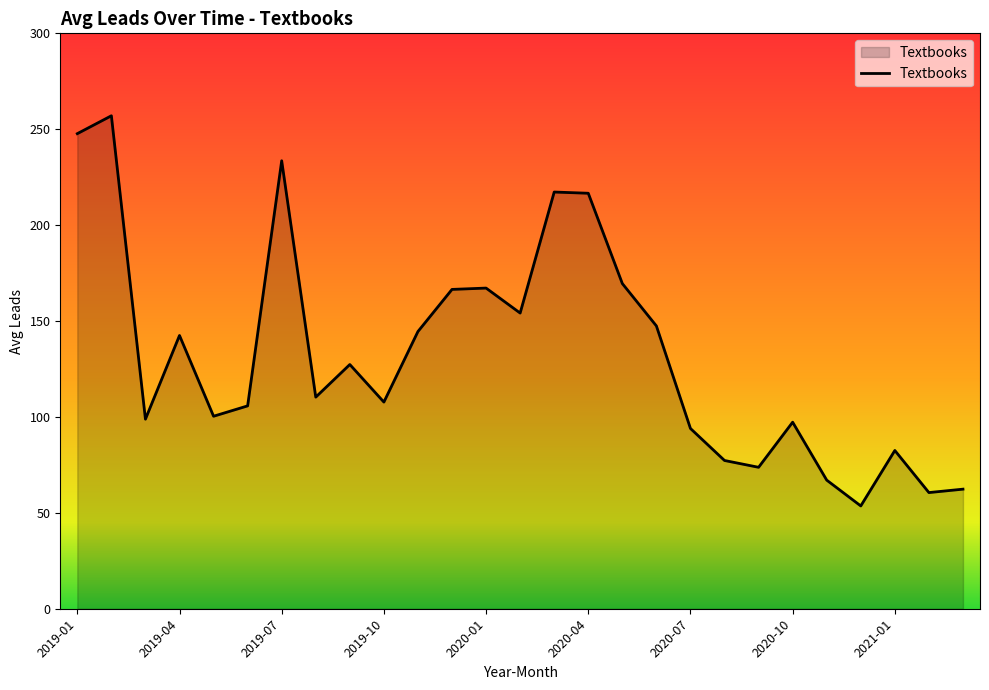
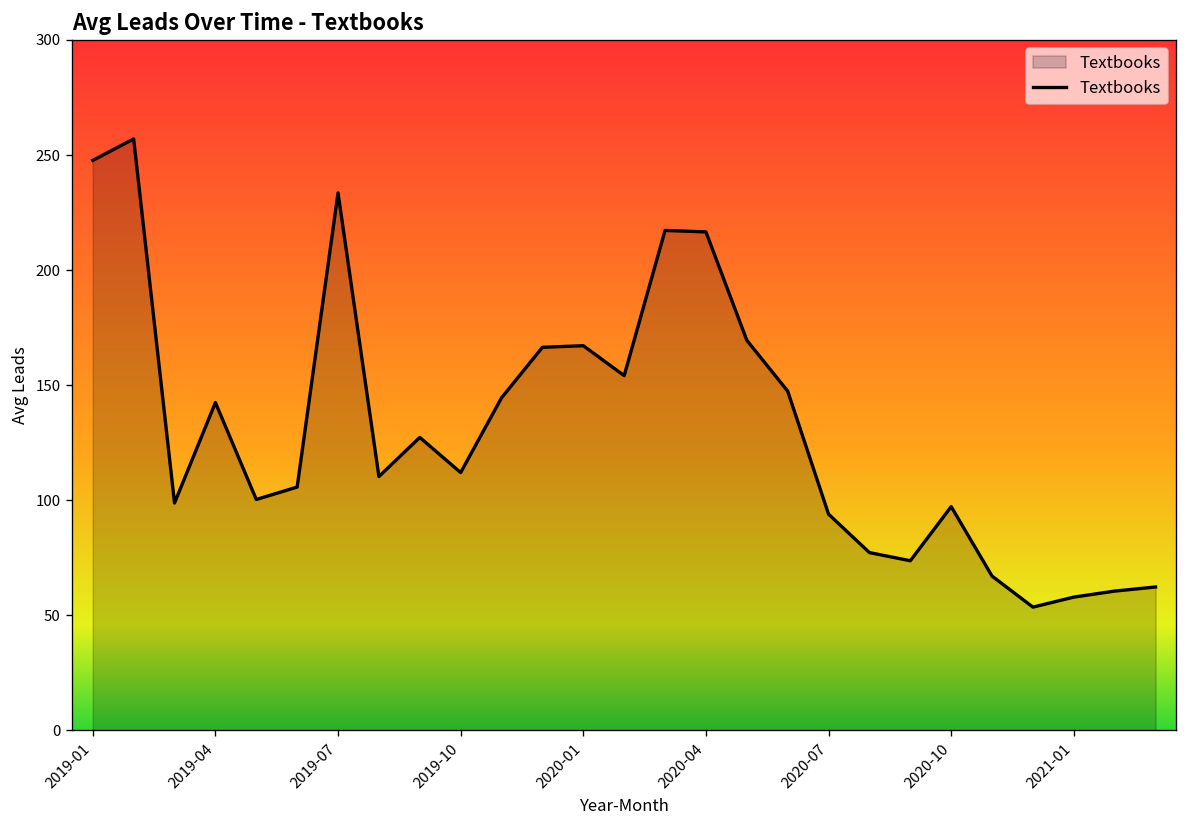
2019-10: 108 -> 112
2021-01: 83 -> 58
